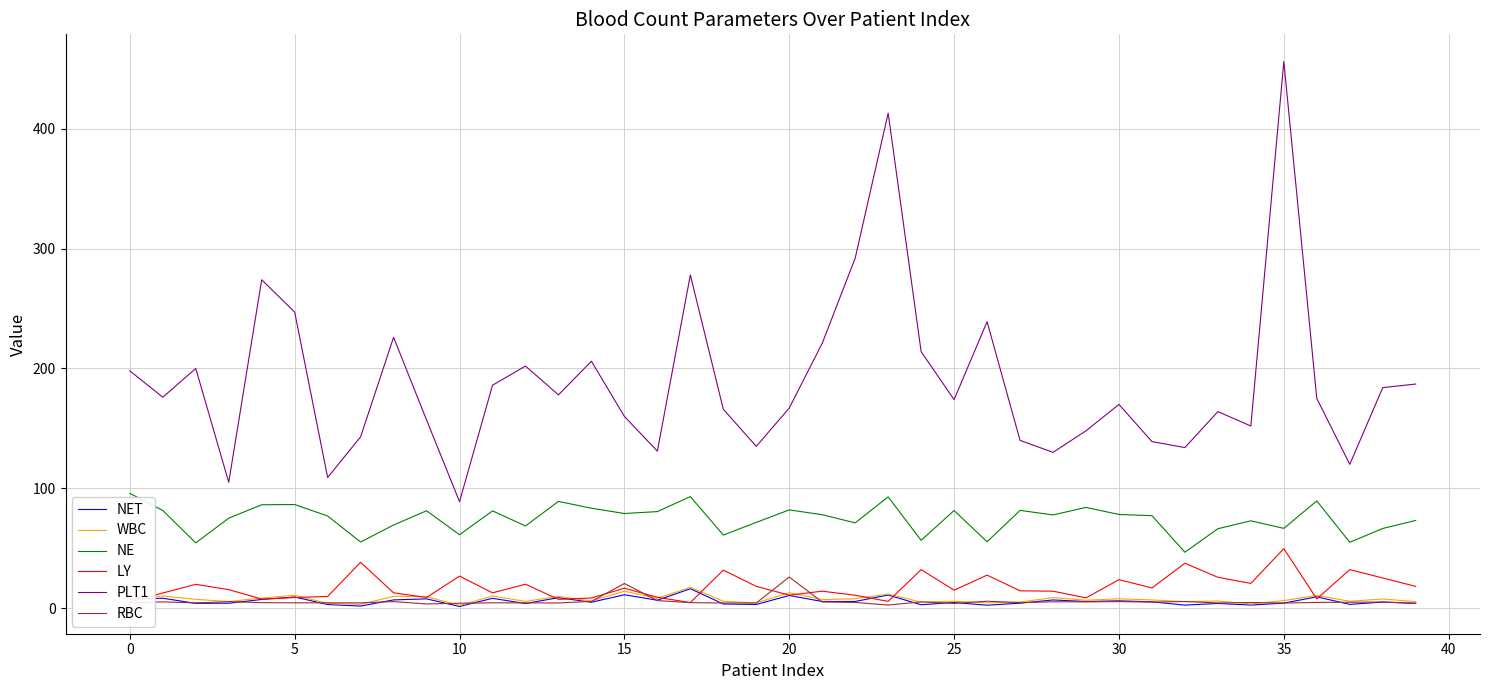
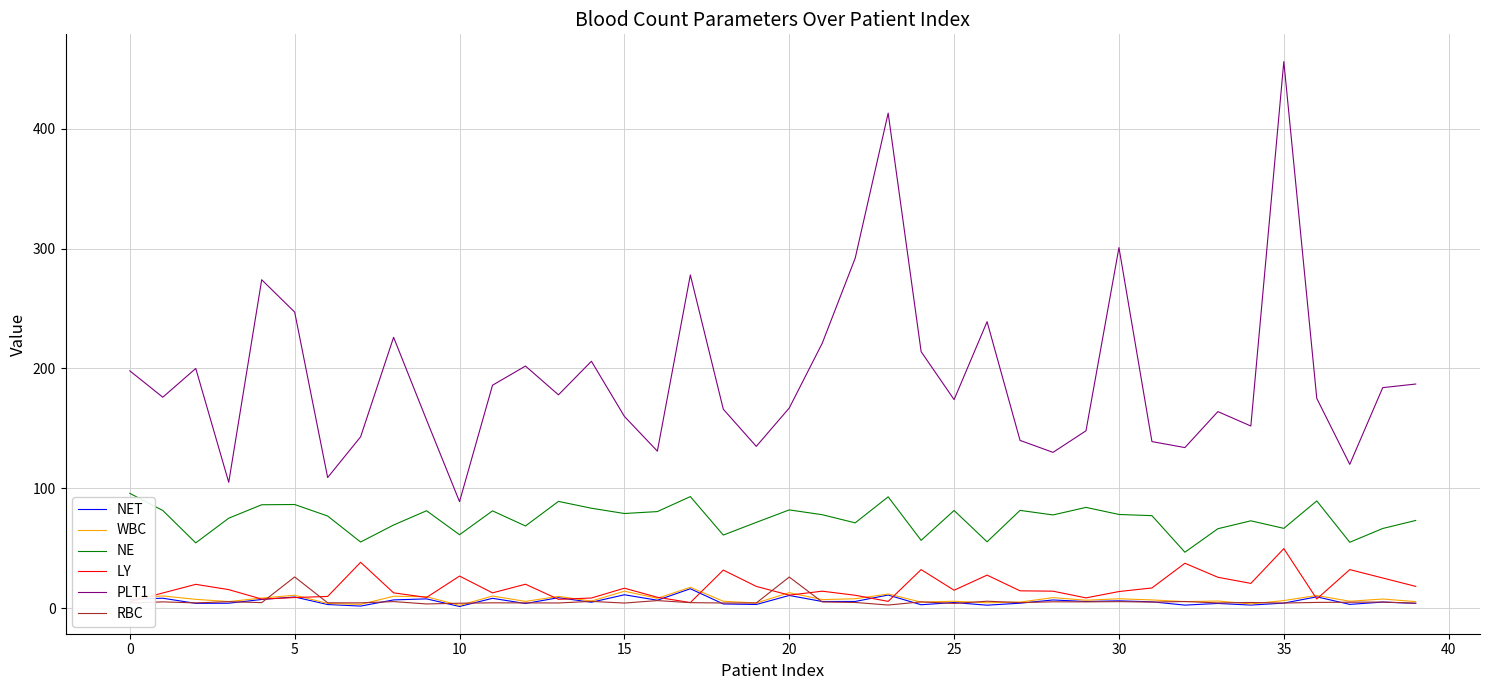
RBC, 5: 4 -> 26
RBC, 15: 21 -> 4
LY, 30: 24 -> 14
PLT1, 30: 170 -> 301
